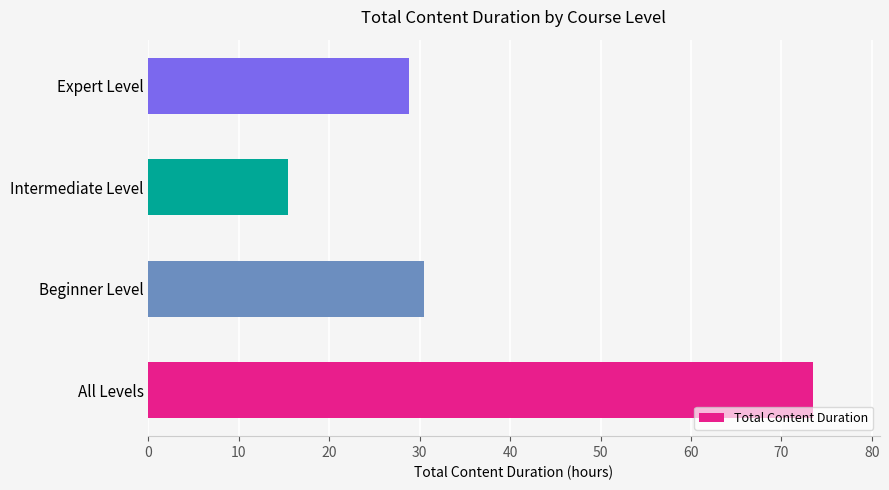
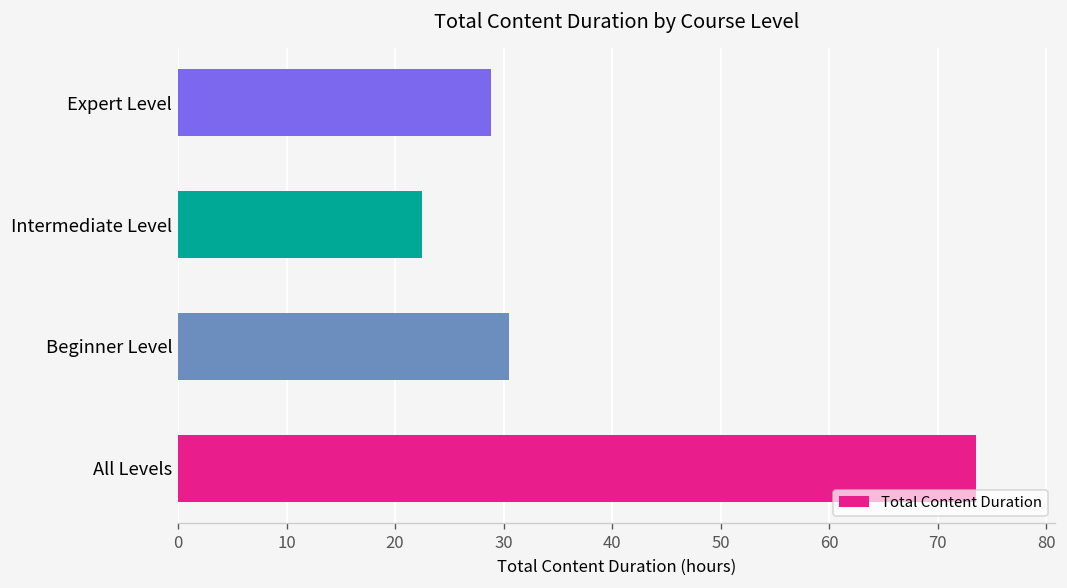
Intermediate Level: 15 -> 23
